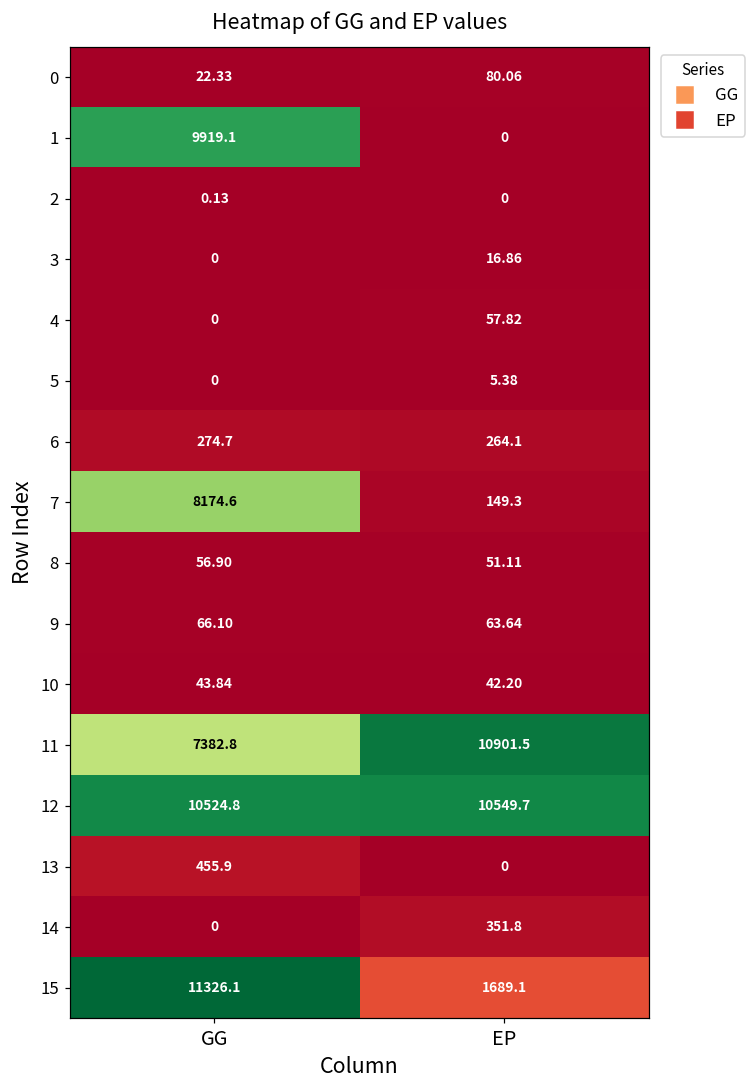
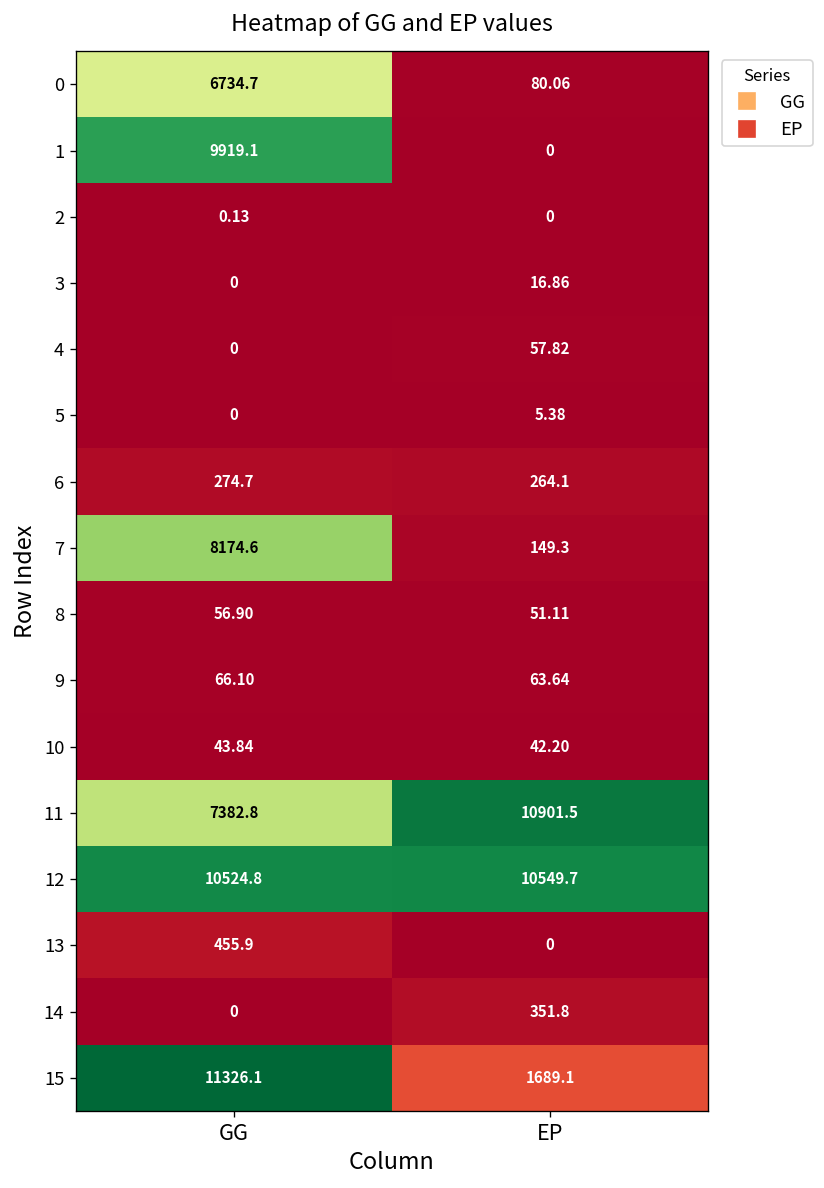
0, GG: 22.33 -> 6734.7
